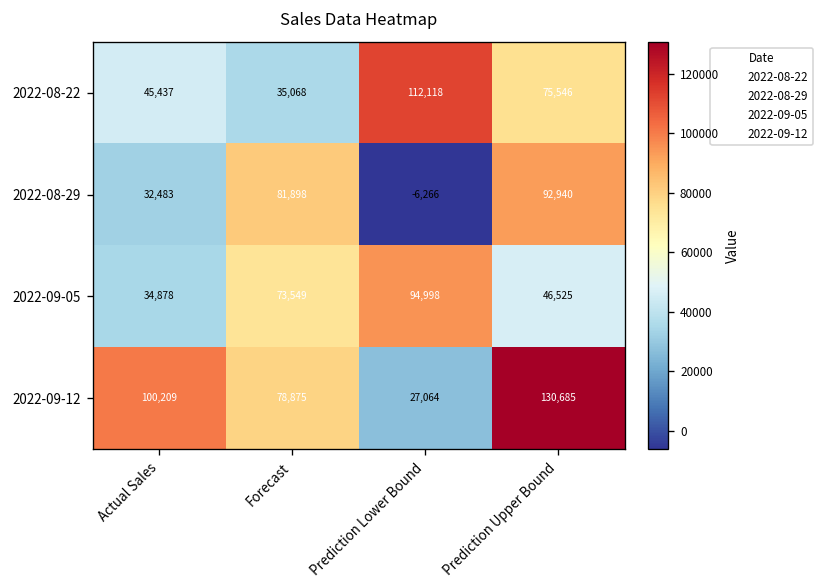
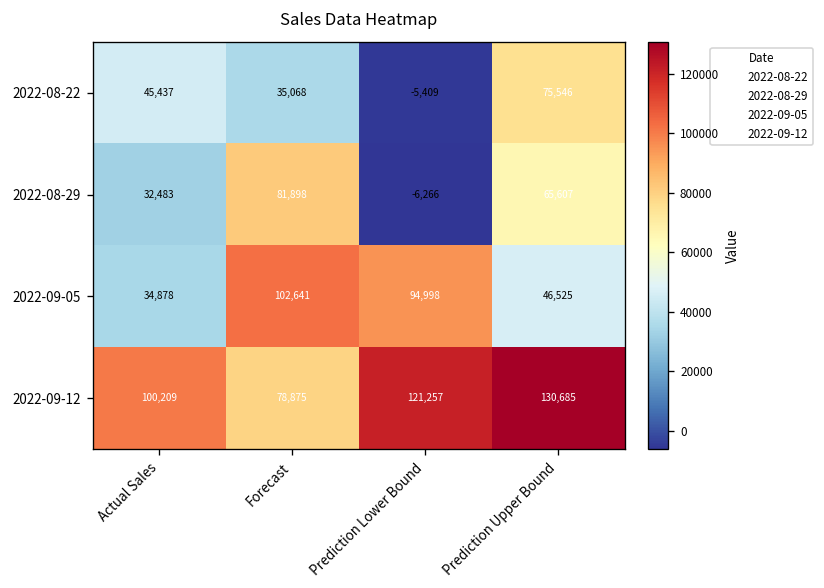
2022-08-22, Prediction Lower Bound: 112,118 -> -5,409
2022-08-29, Prediction Upper Bound: 92,940 -> 65,607
2022-09-05, Forecast: 73,549 -> 102,641
2022-09-12, Prediction Lower Bound: 27,064 -> 121,257
